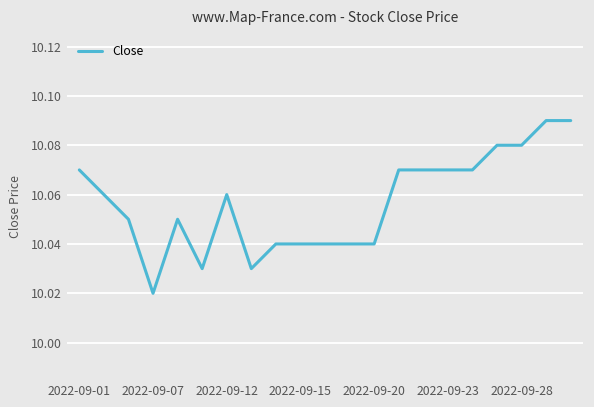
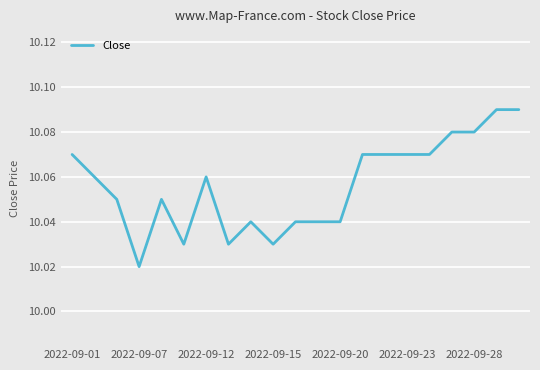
2022-09-15: 10.04 -> 10.03
